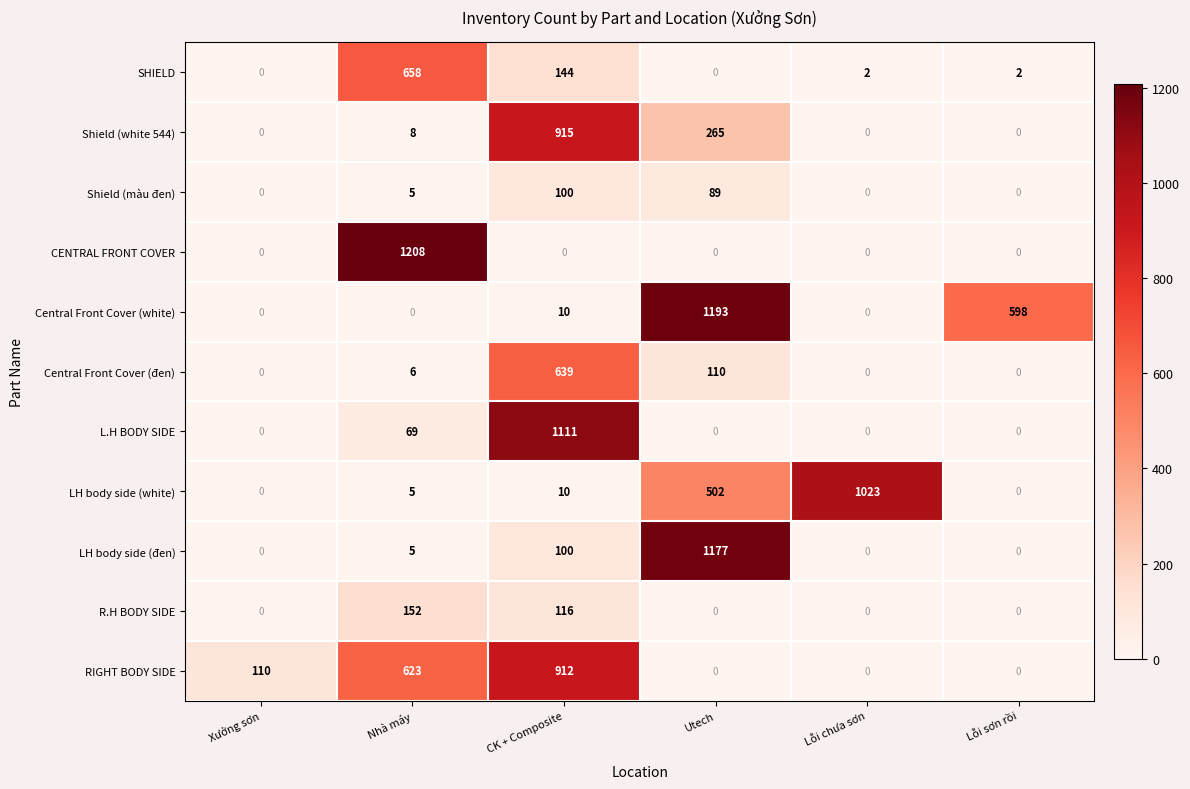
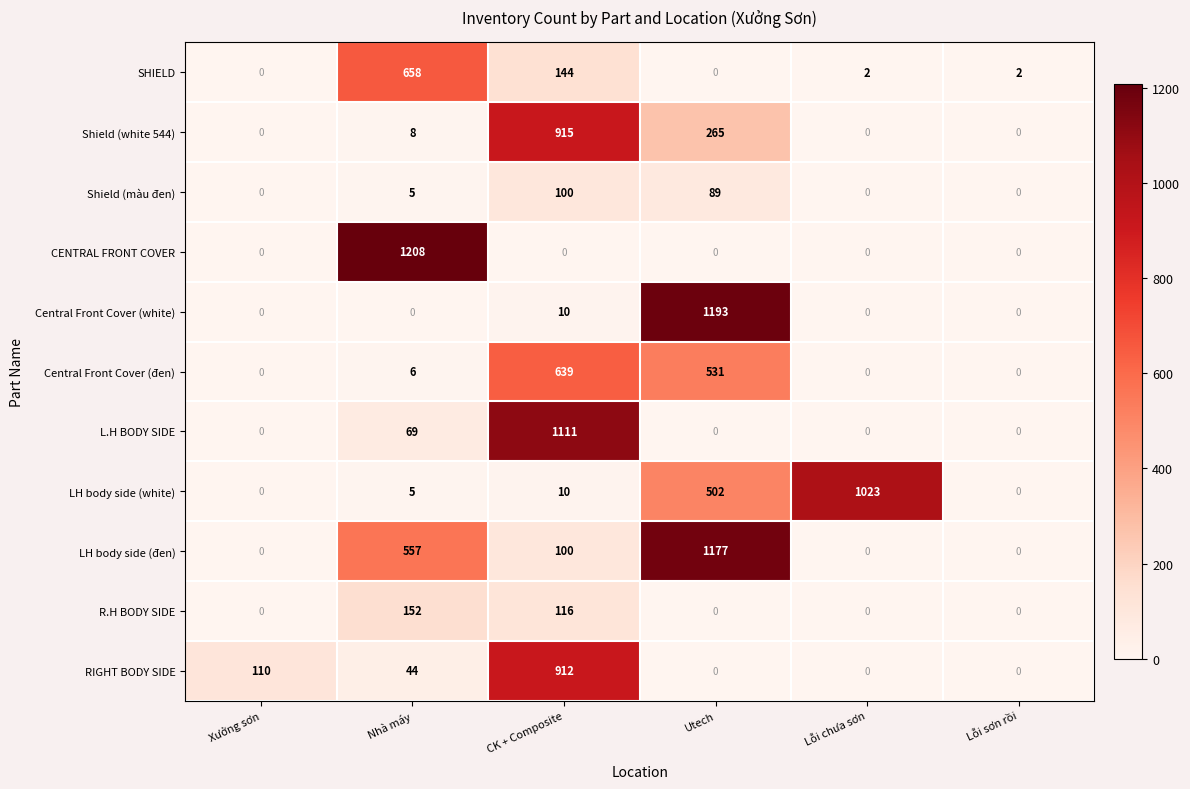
Central Front Cover (white), Lỗi sơn rồi: 598 -> 0
Central Front Cover (đen), Utech: 110 -> 531
LH body side (đen), Nhà máy: 5 -> 557
RIGHT BODY SIDE, Nhà máy: 623 -> 44
